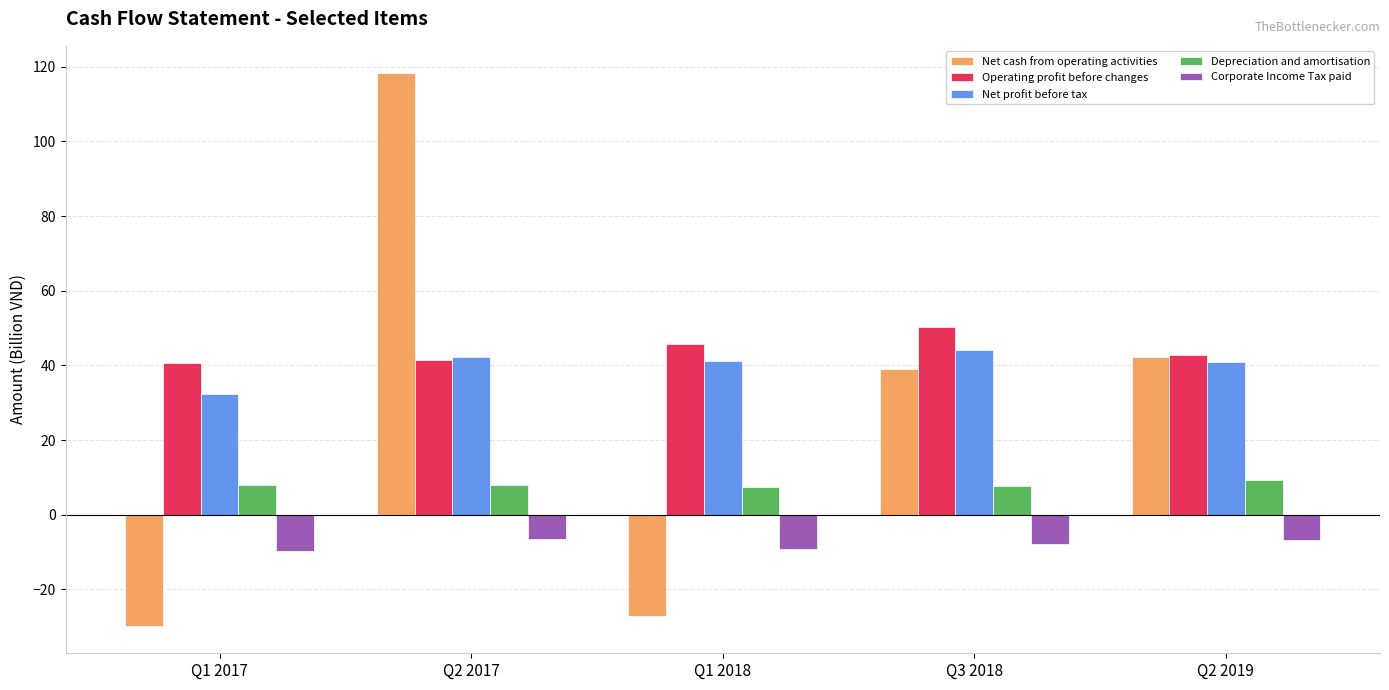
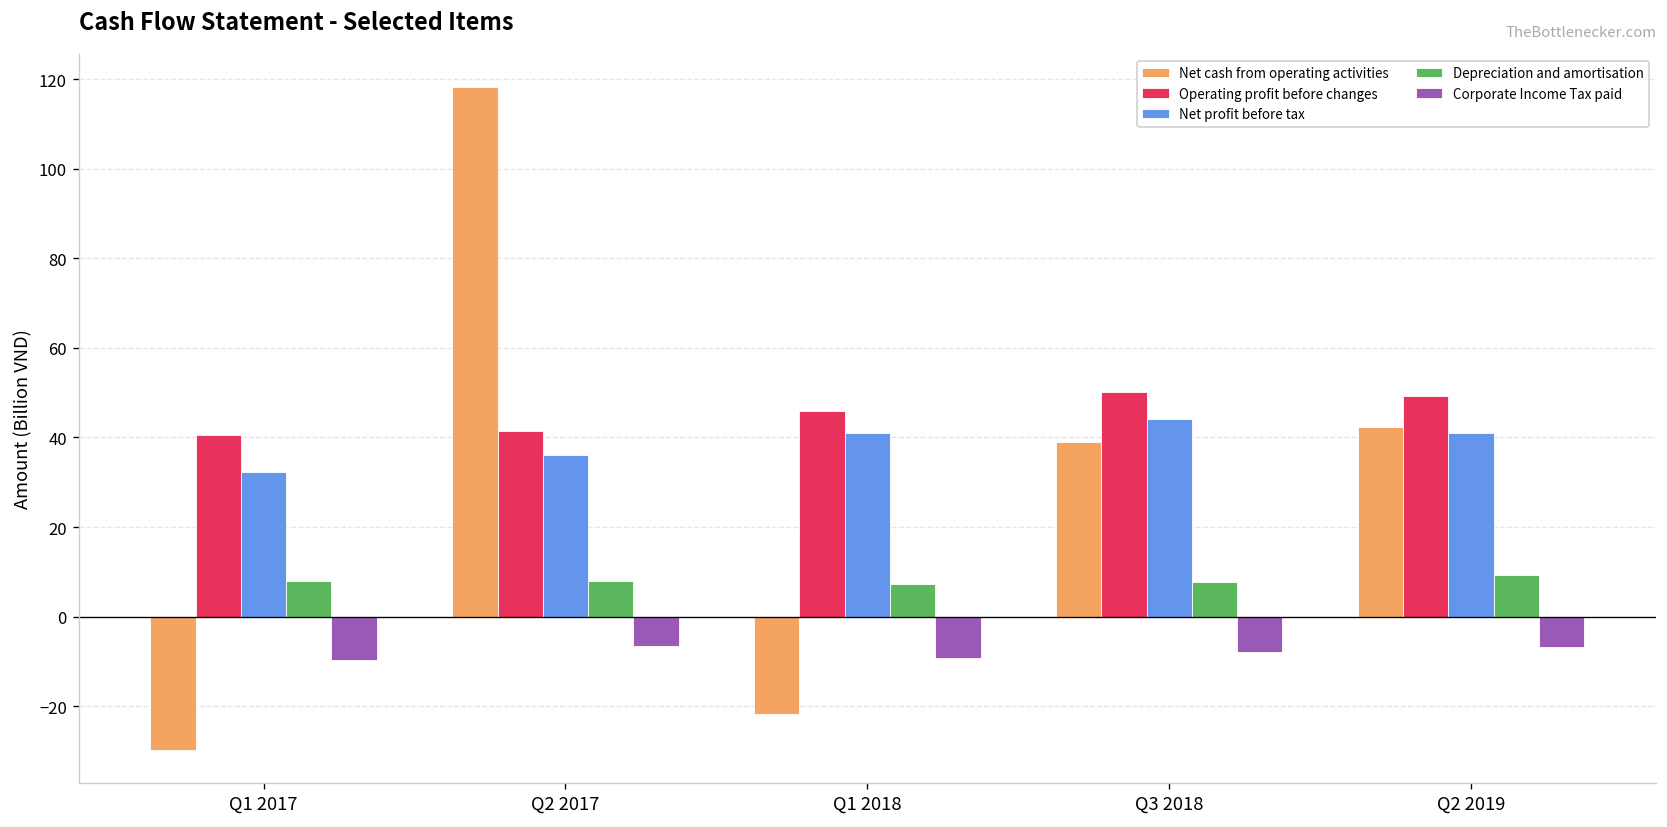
Net profit before tax, Q2 2017: 42 -> 36
Net cash from operating activities, Q1 2018: -27 -> -22
Operating profit before changes, Q2 2019: 43 -> 49
